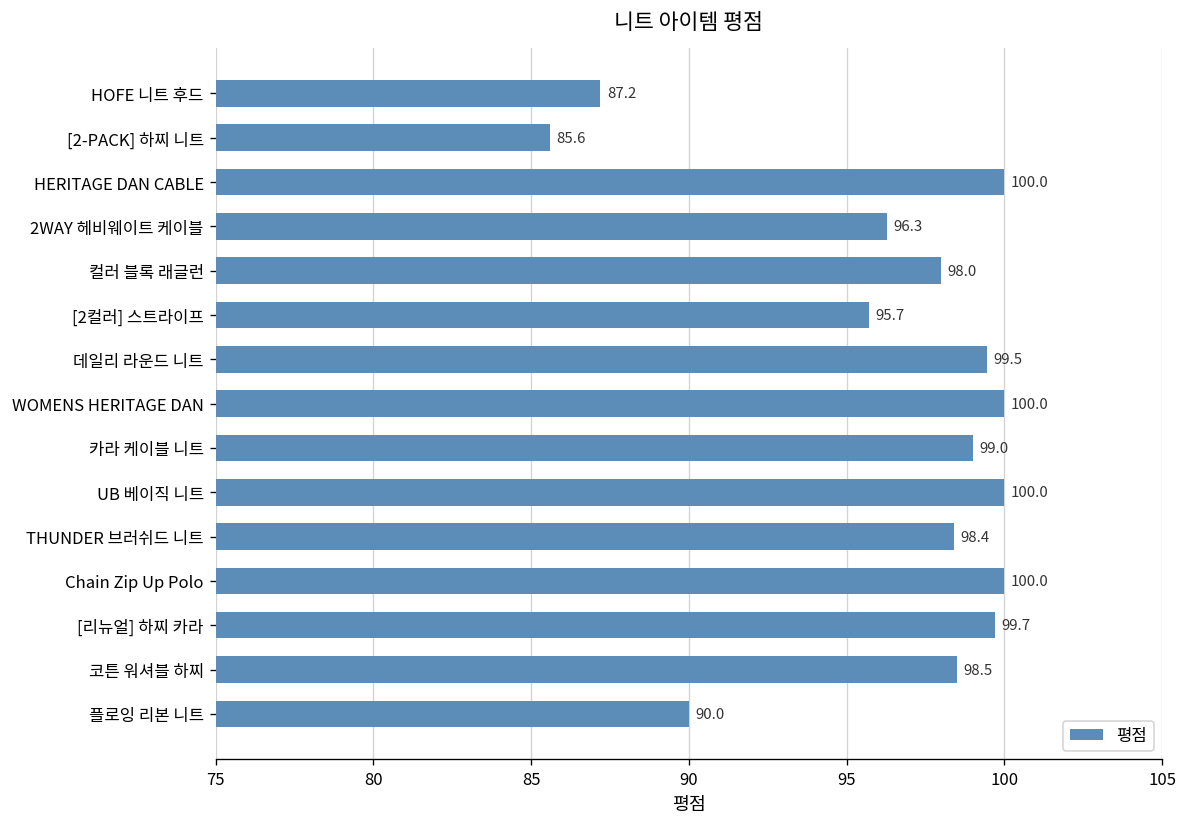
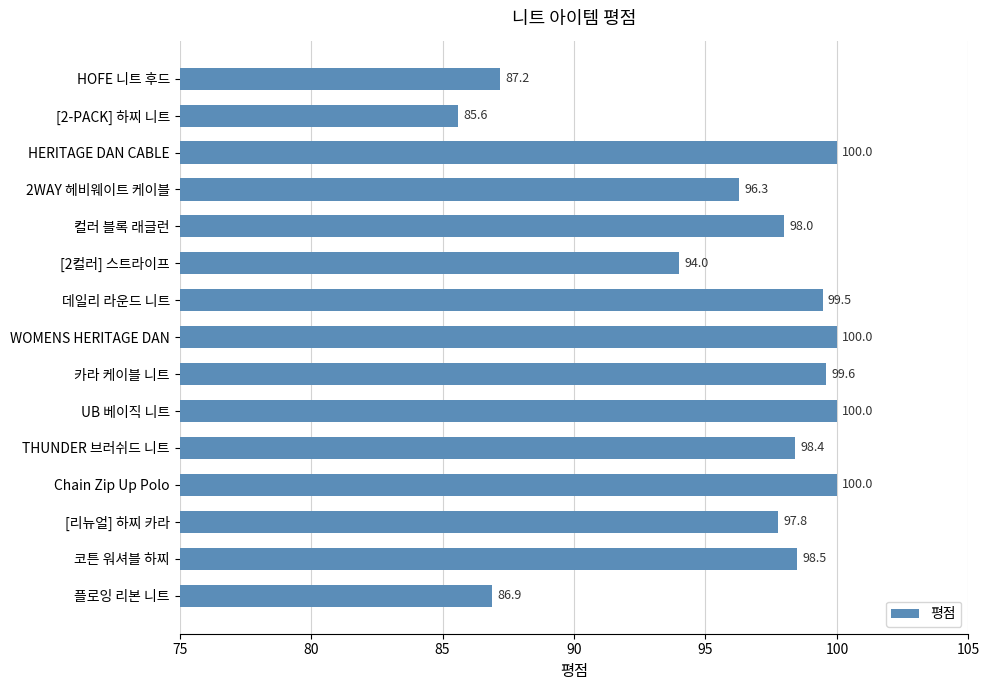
[2컬러] 스트라이프: 95.7 -> 94.0
카라 케이블 니트: 99.0 -> 99.6
[리뉴얼] 하찌 카라: 99.7 -> 97.8
플로잉 리본 니트: 90.0 -> 86.9
